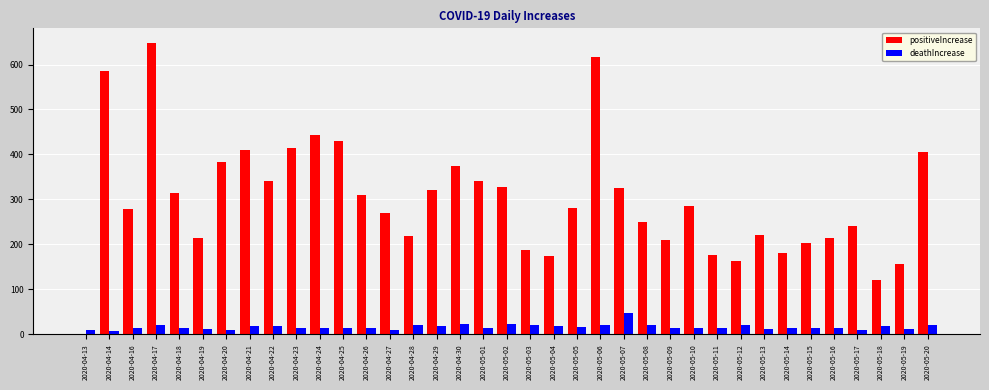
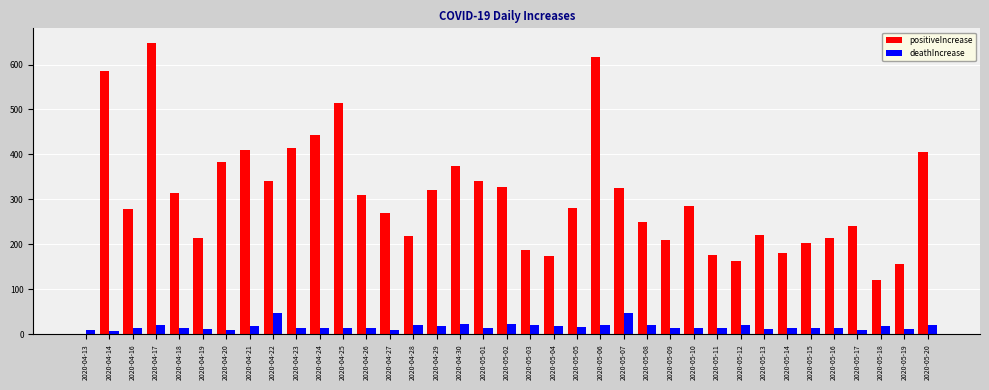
deathIncrease, 2020-04-22: 20 -> 50
positiveIncrease, 2020-04-25: 430 -> 510
